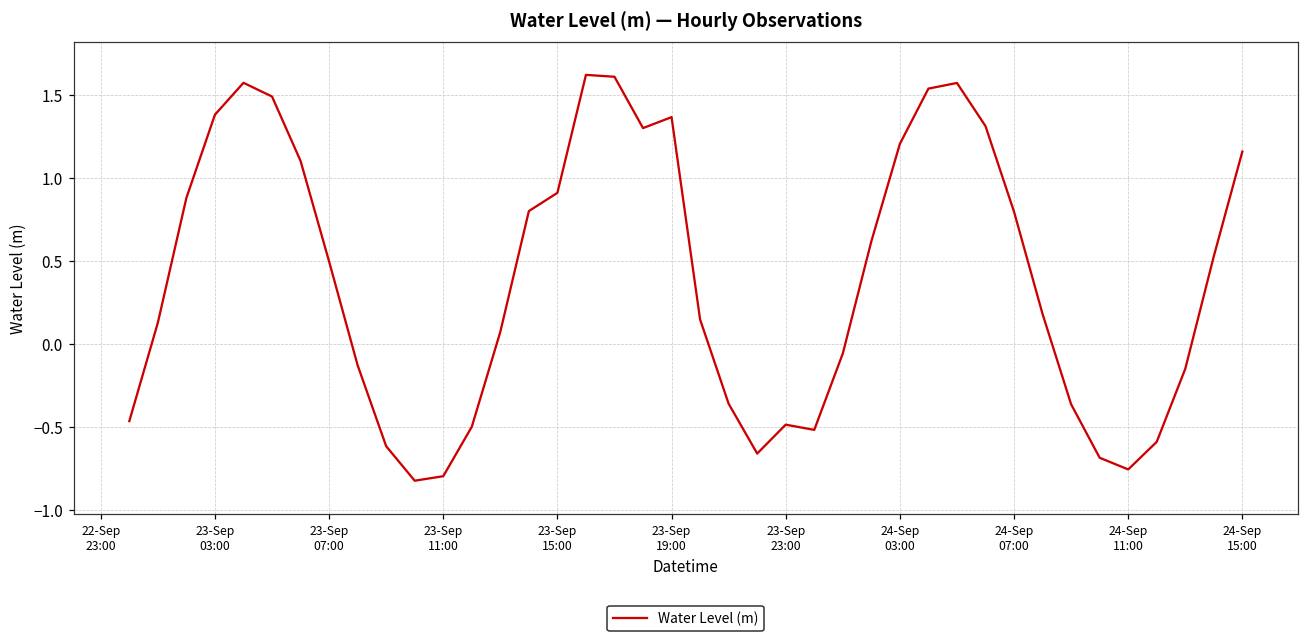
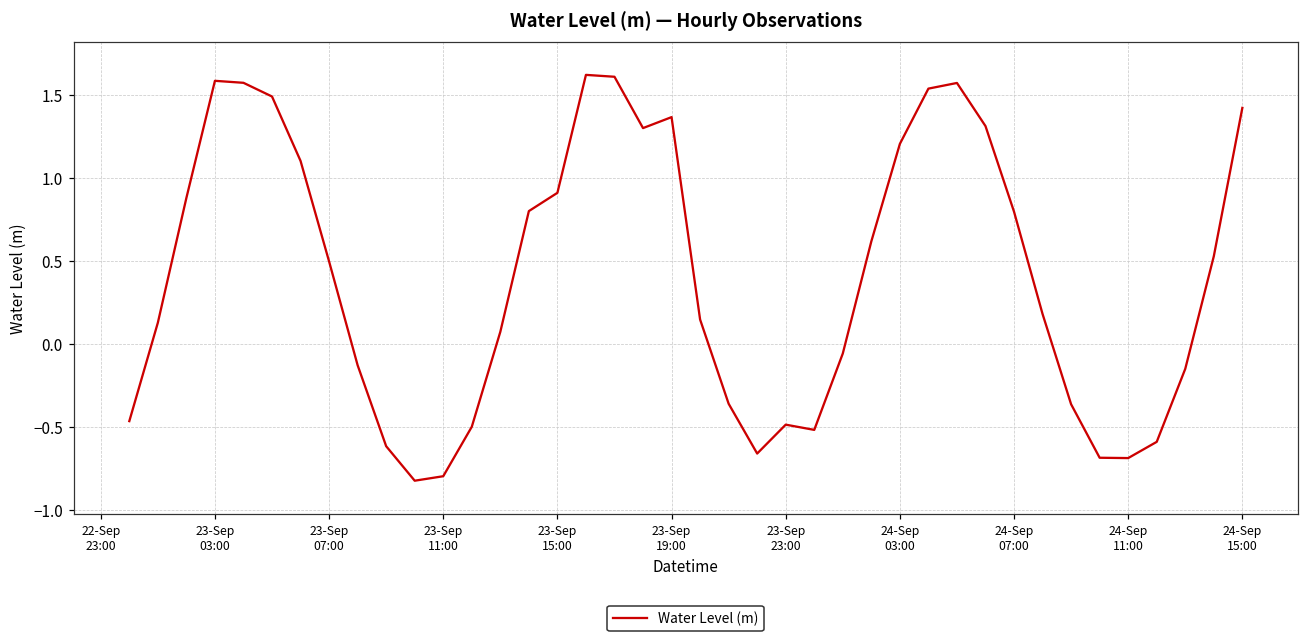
23-Sep 03:00: 1.38 -> 1.59
24-Sep 11:00: -0.76 -> -0.69
24-Sep 15:00: 1.16 -> 1.42
